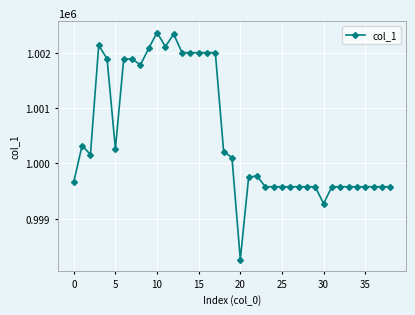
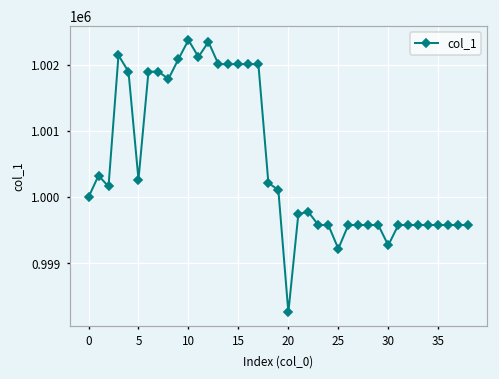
0: 999700 -> 1000000
25: 999600 -> 999200
